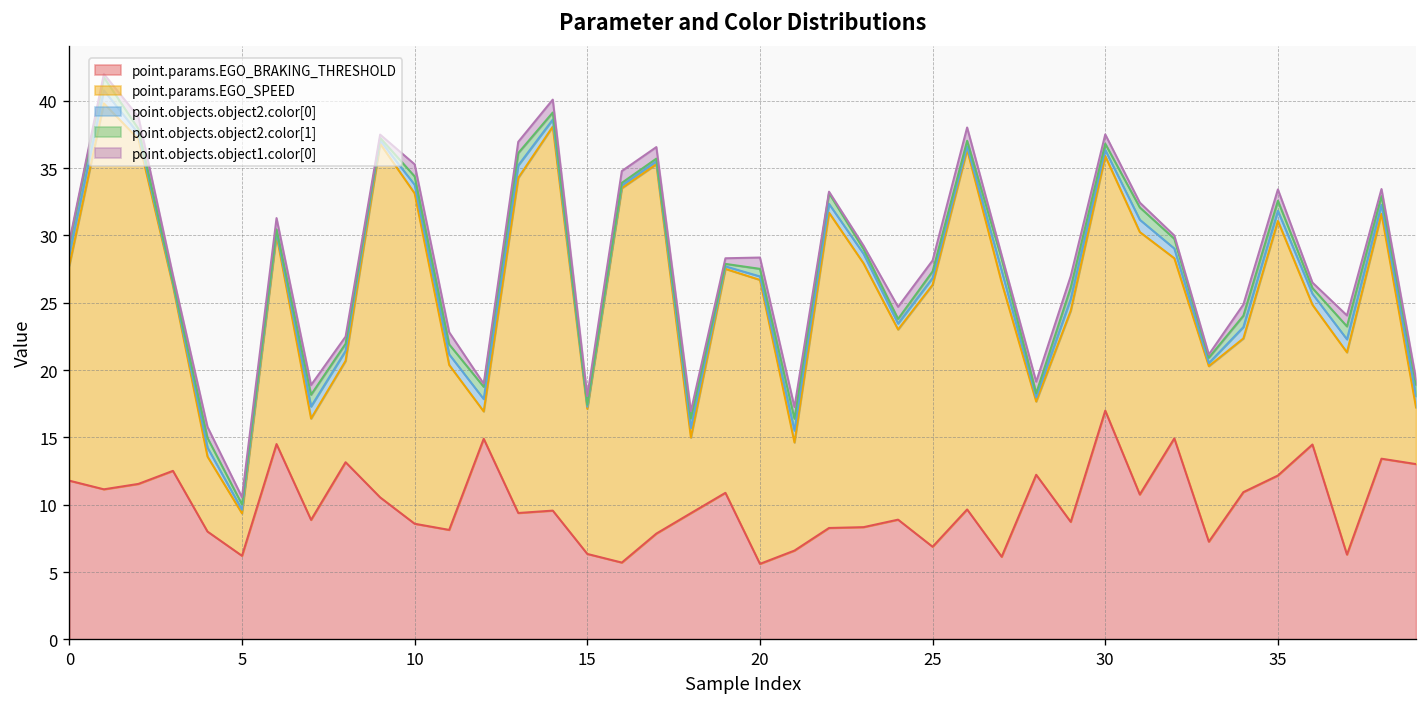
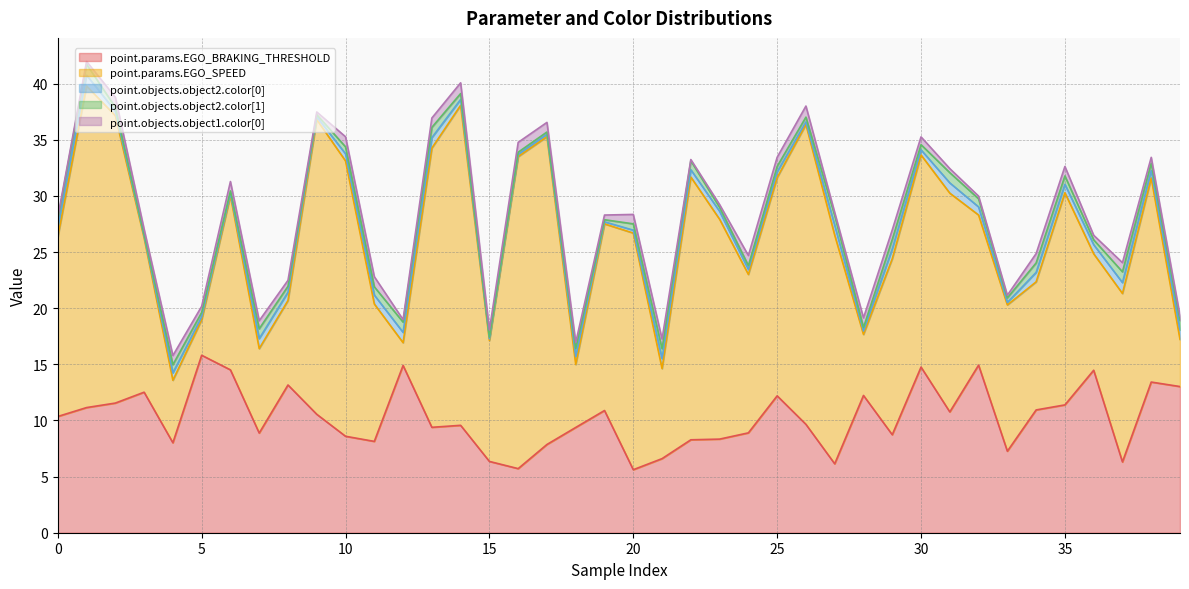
point.params.EGO_BRAKING_THRESHOLD, 0: 11.8 -> 10.4
point.params.EGO_BRAKING_THRESHOLD, 5: 6.2 -> 15.8
point.params.EGO_BRAKING_THRESHOLD, 25: 6.9 -> 12.2
point.params.EGO_BRAKING_THRESHOLD, 30: 17.0 -> 14.8
point.params.EGO_BRAKING_THRESHOLD, 35: 12.2 -> 11.4
